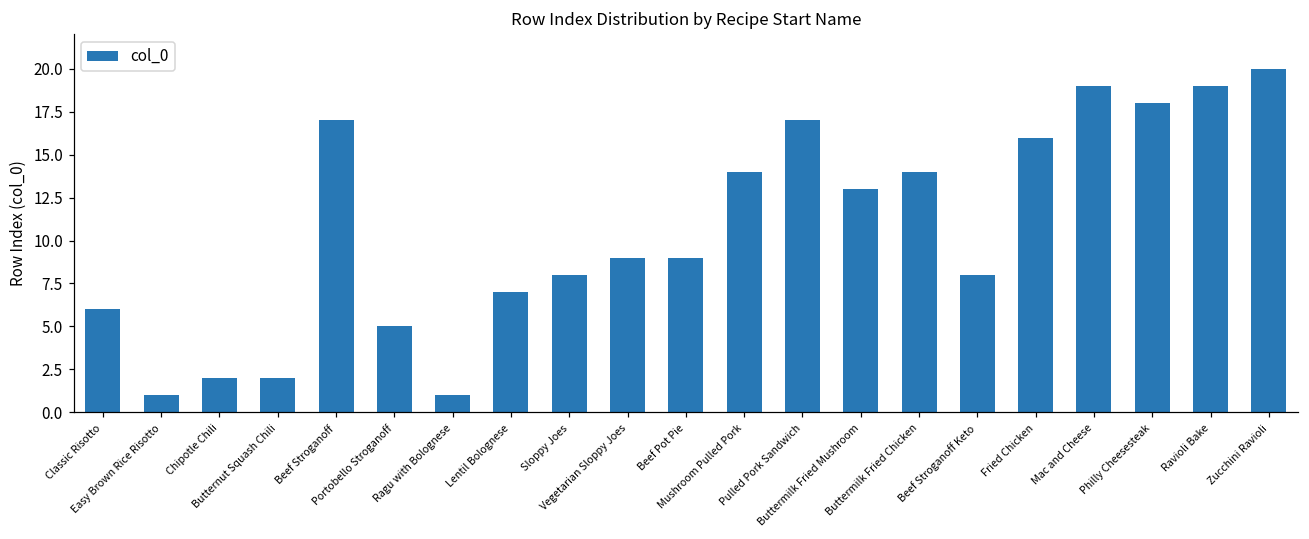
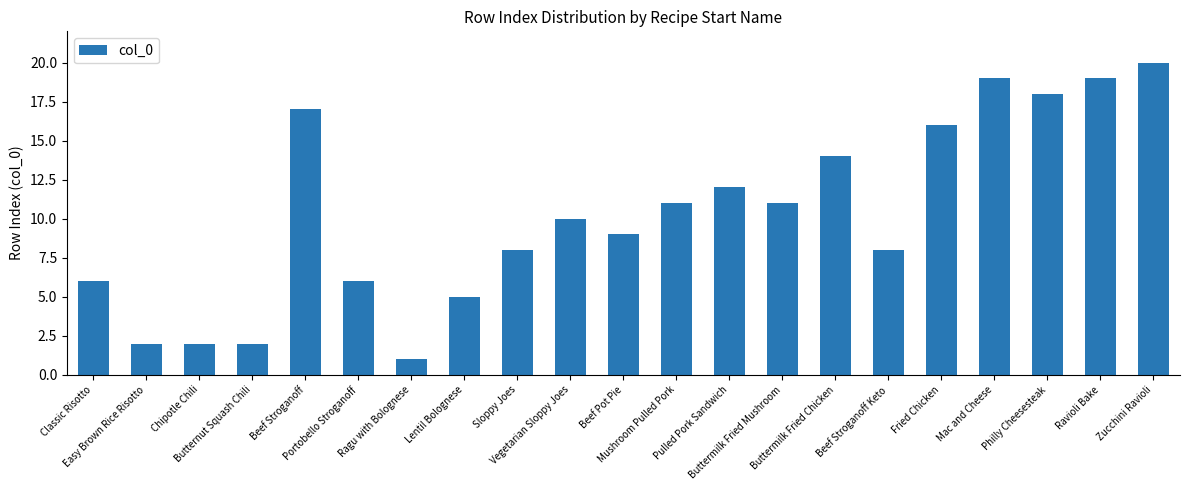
Easy Brown Rice Risotto: 1 -> 2
Portobello Stroganoff: 5 -> 6
Lentil Bolognese: 7 -> 5
Vegetarian Sloppy Joes: 9 -> 10
Mushroom Pulled Pork: 14 -> 11
Pulled Pork Sandwich: 17 -> 12
Buttermilk Fried Mushroom: 13 -> 11
